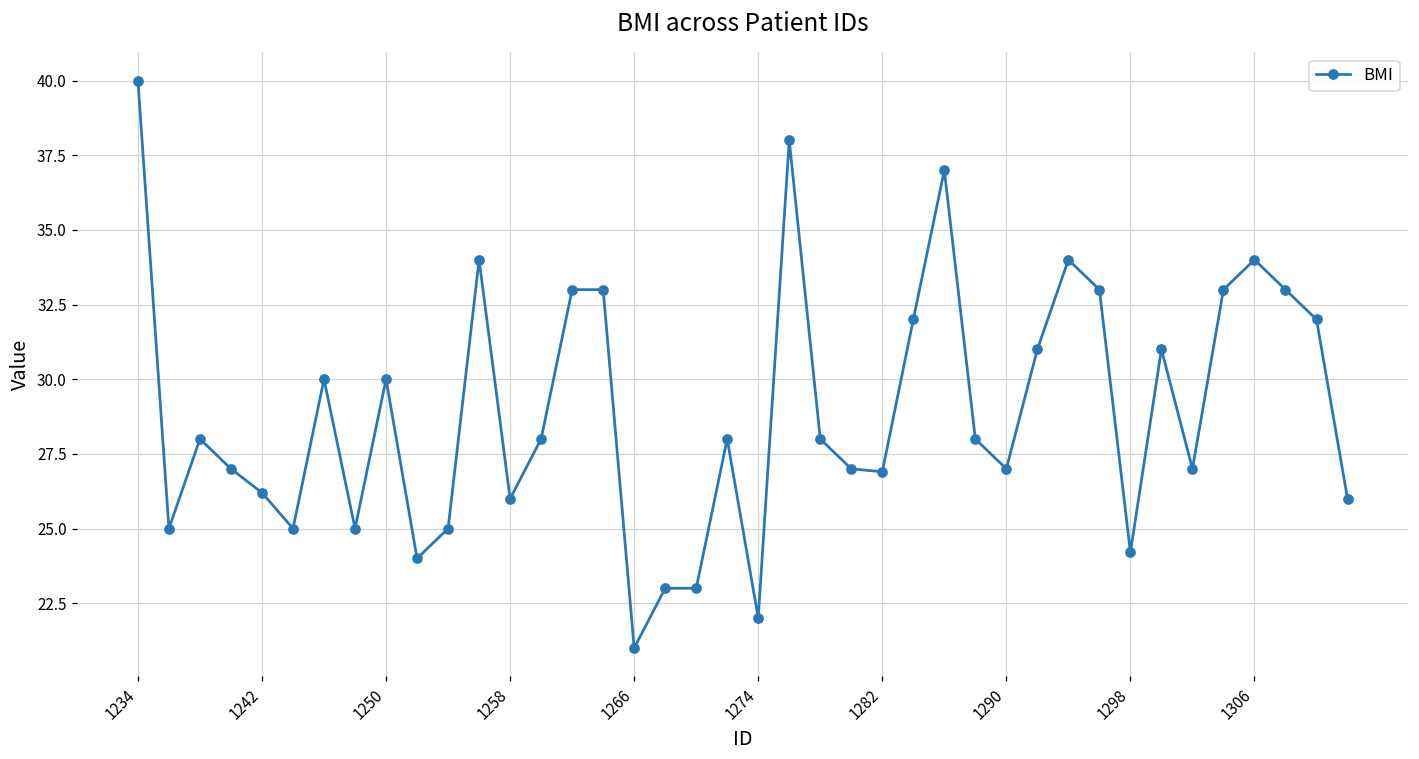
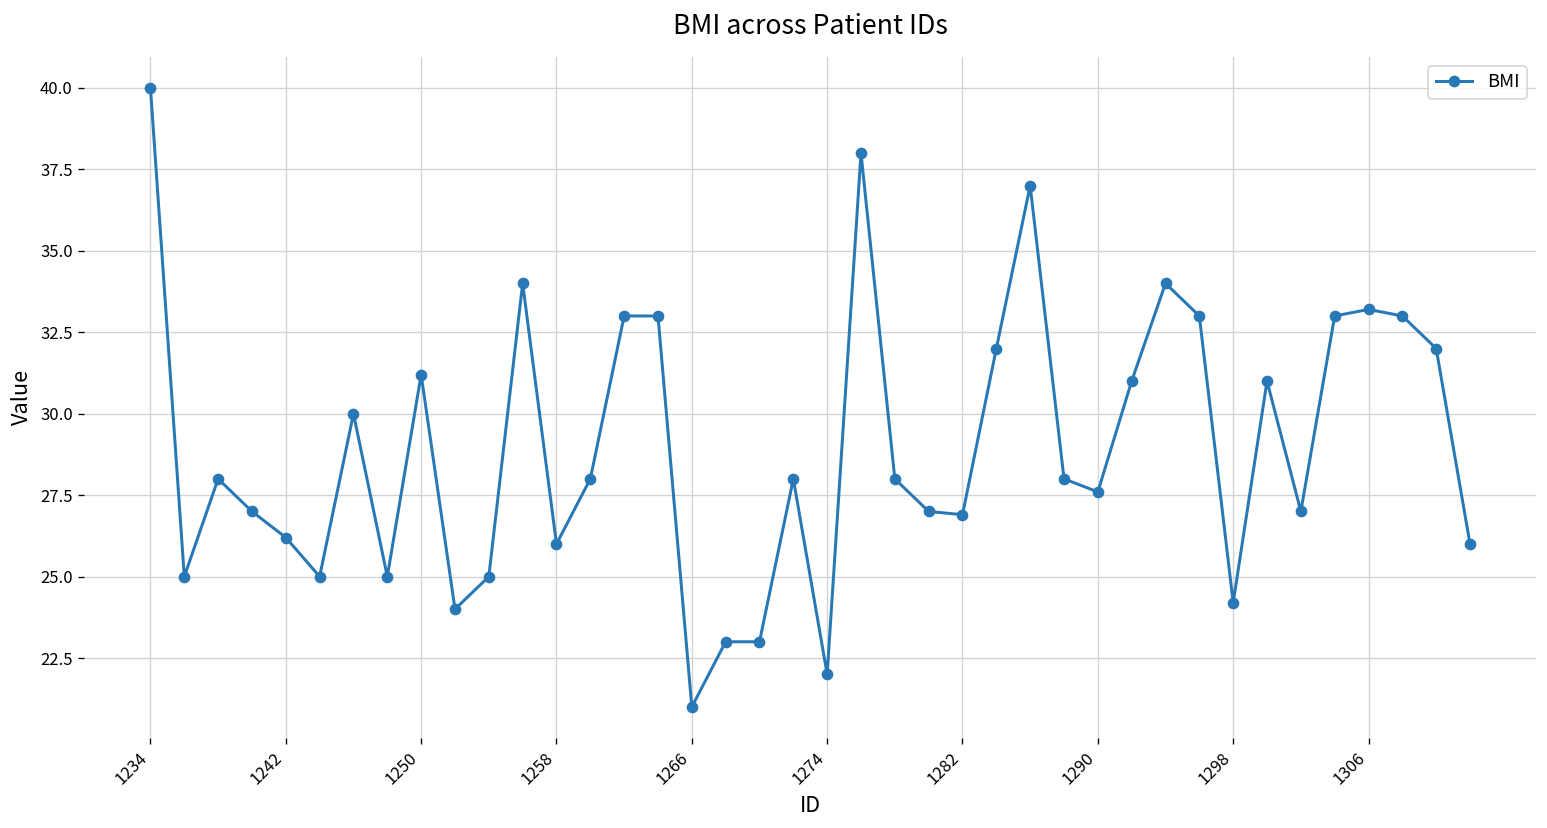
1250: 30.0 -> 31.2
1290: 27.0 -> 27.6
1306: 34.0 -> 33.2
